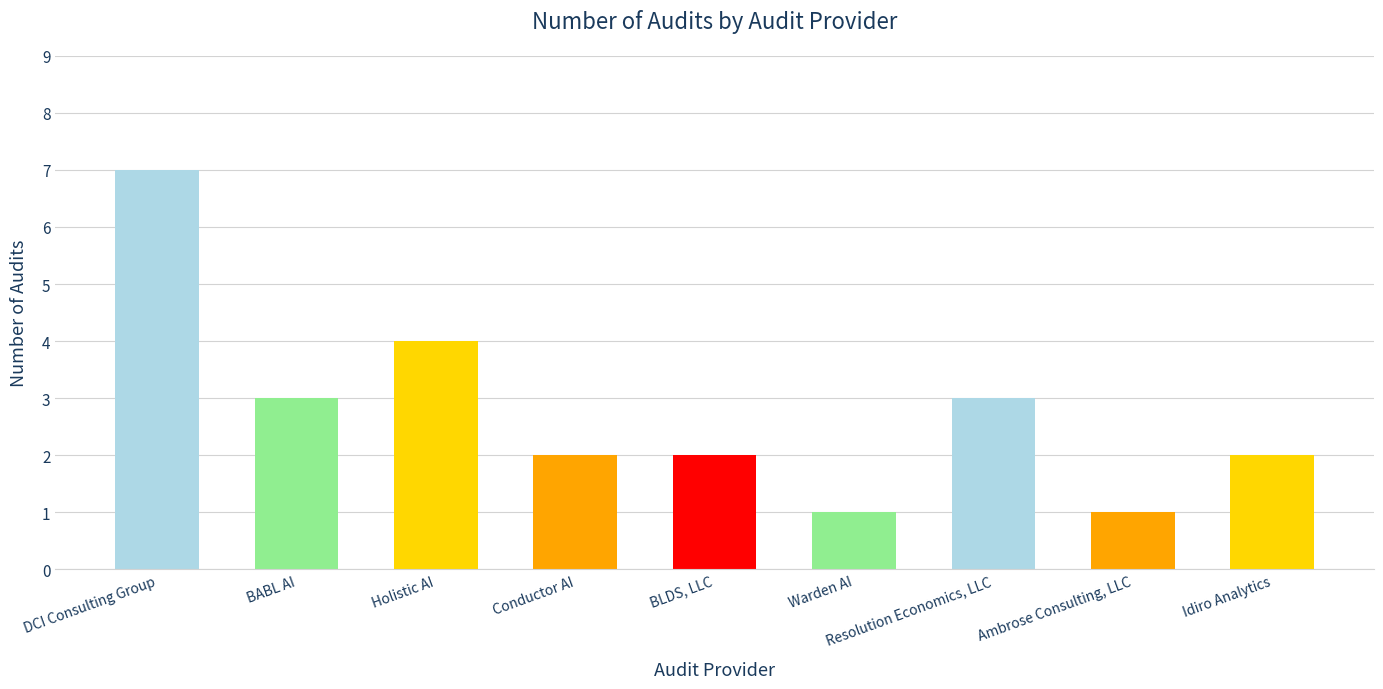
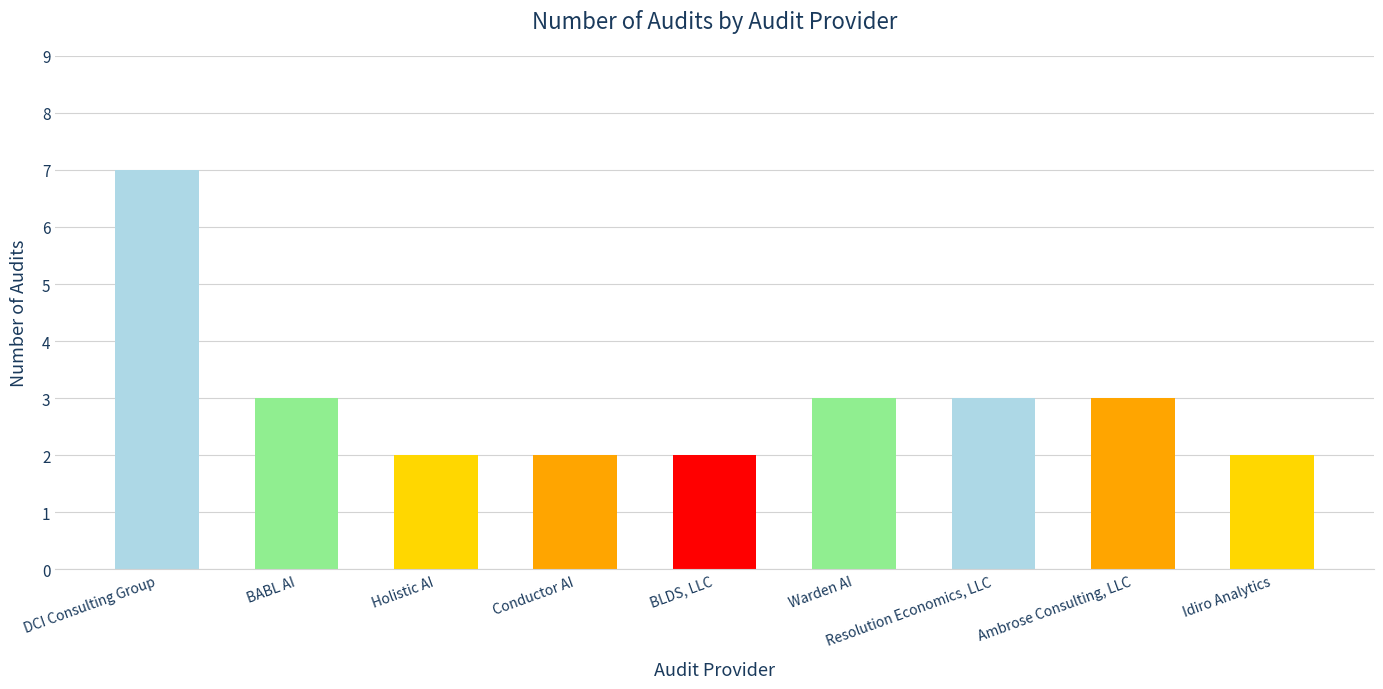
Holistic AI: 4 -> 2
Warden AI: 1 -> 3
Ambrose Consulting, LLC: 1 -> 3
